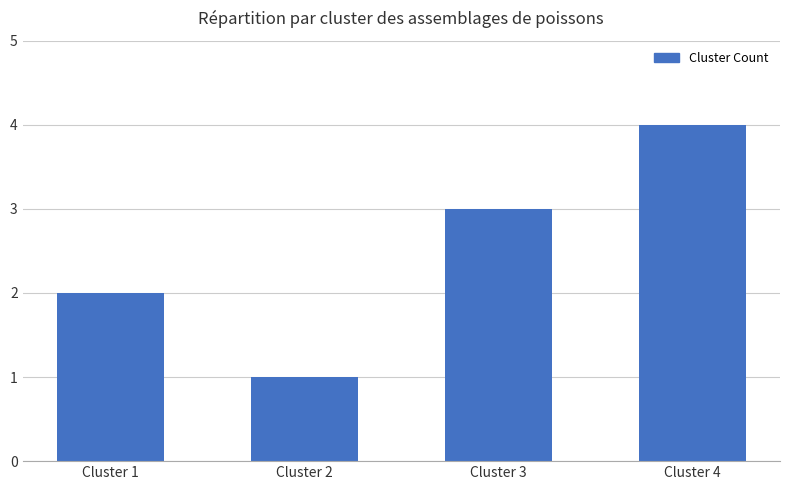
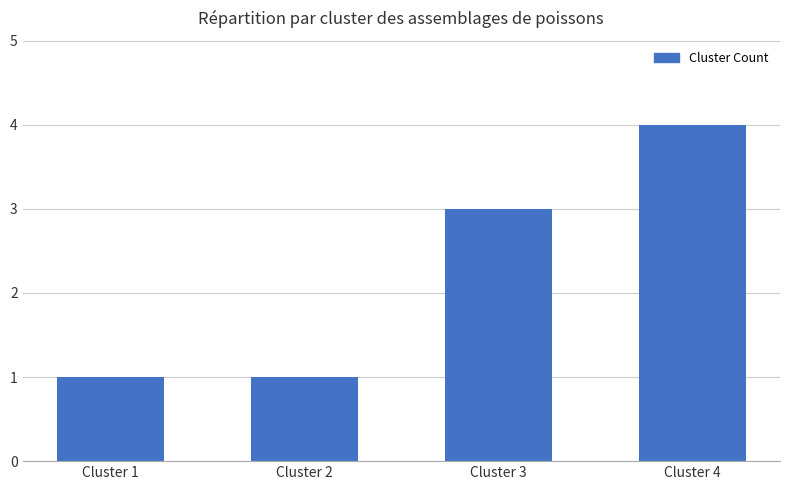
Cluster 1: 2 -> 1
